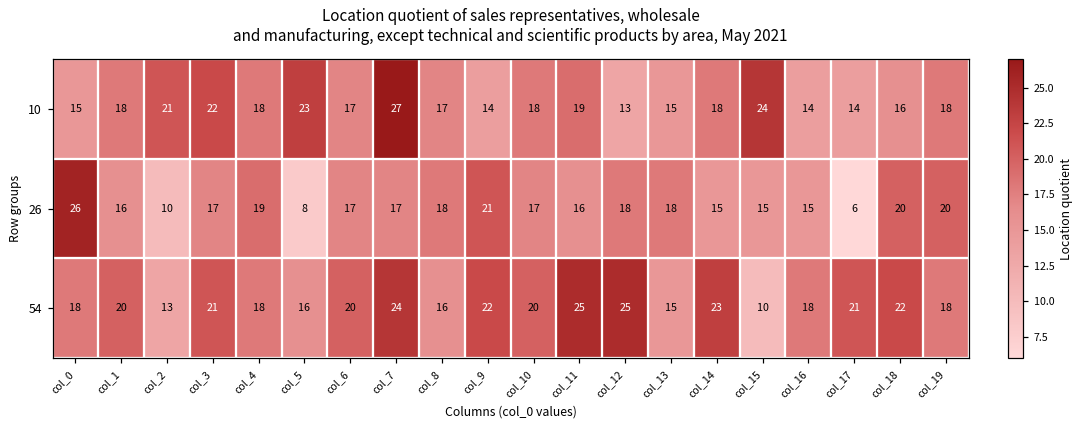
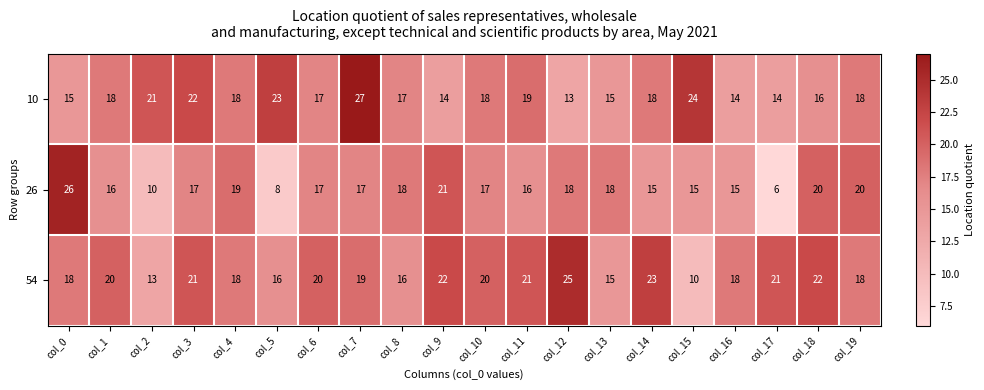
54, col_7: 24 -> 19
54, col_11: 25 -> 21
